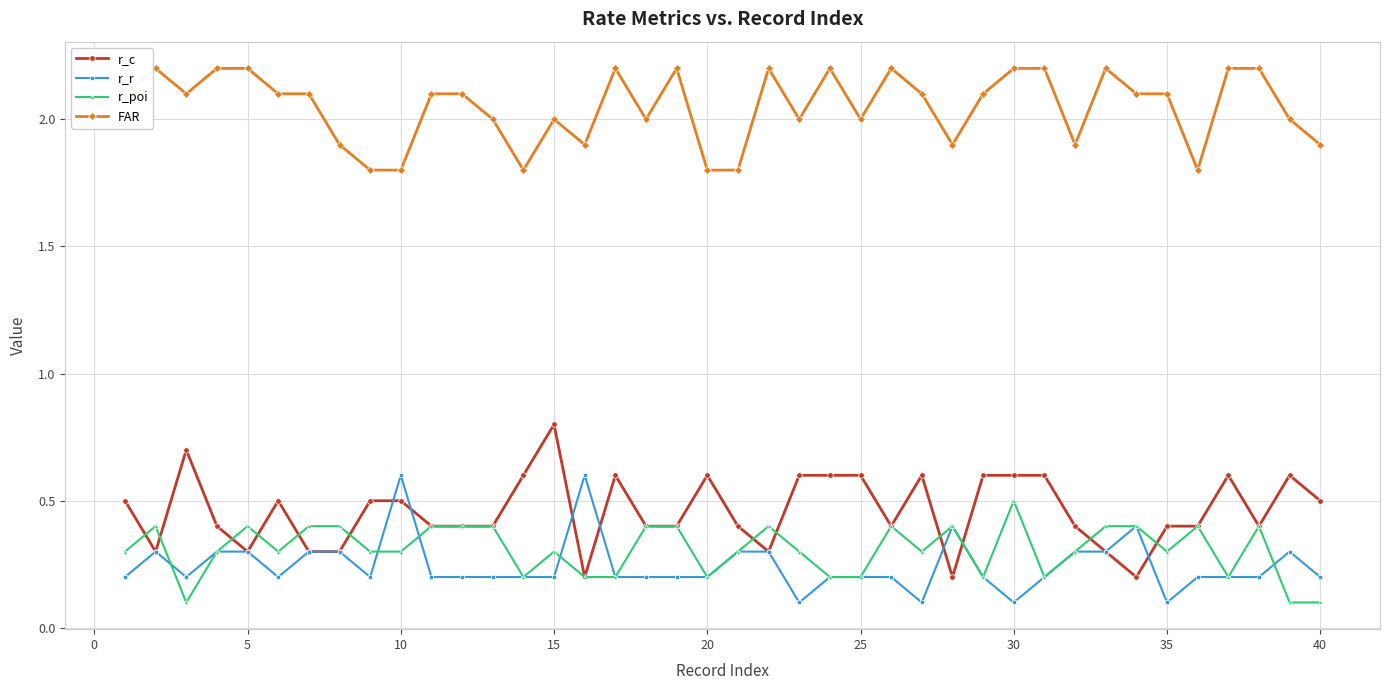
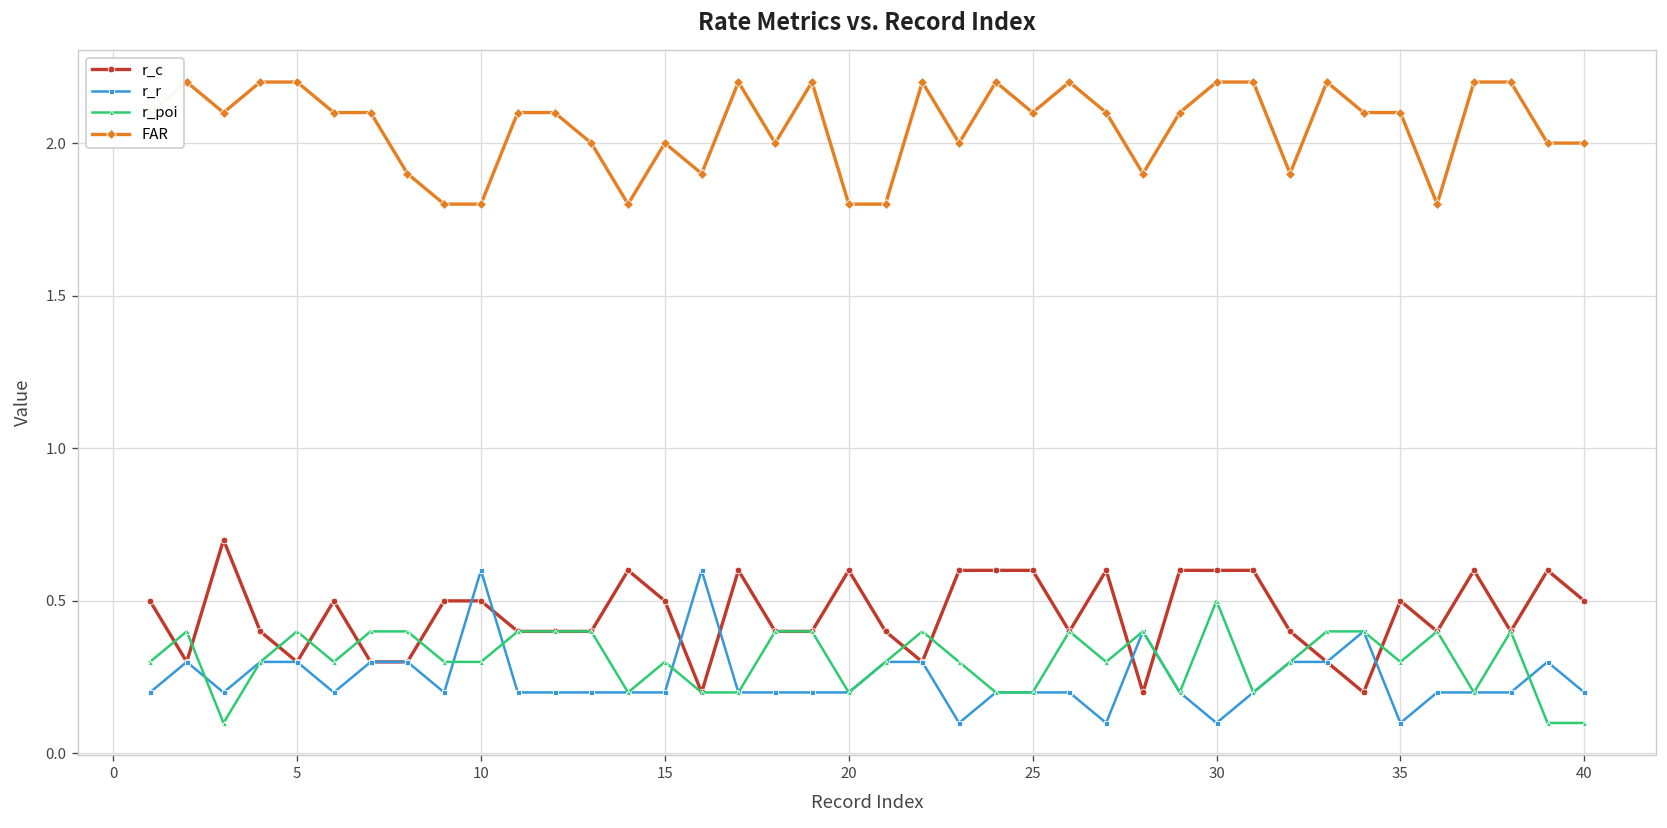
r_c, 15: 0.8 -> 0.5
FAR, 25: 2.0 -> 2.1
r_c, 35: 0.4 -> 0.5
FAR, 40: 1.9 -> 2.0
